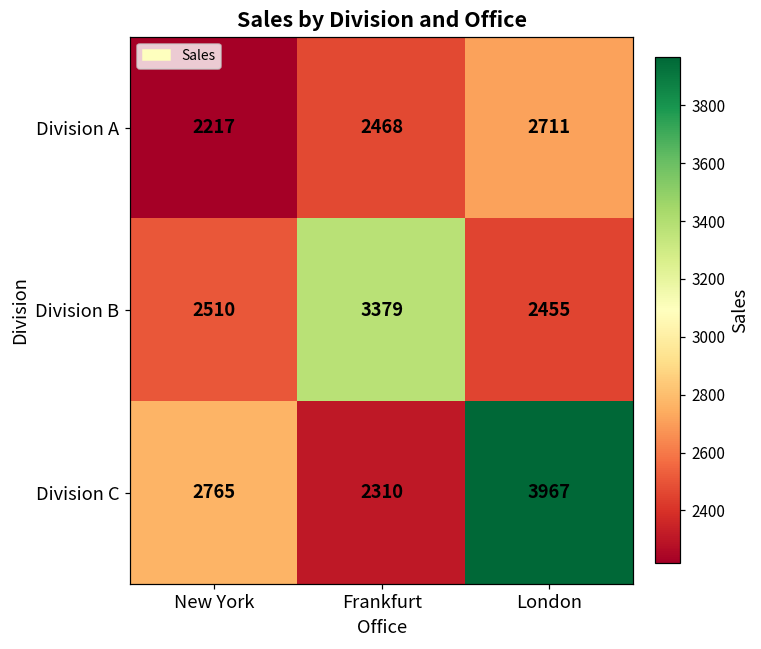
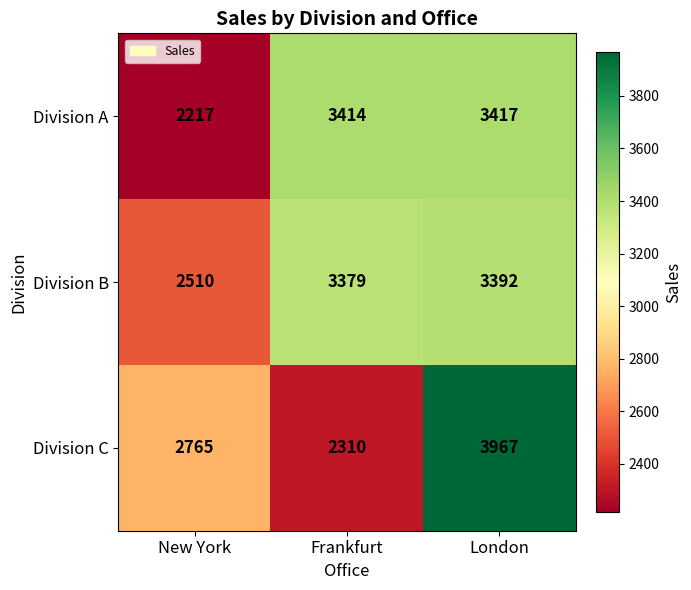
Division A, Frankfurt: 2468 -> 3414
Division A, London: 2711 -> 3417
Division B, London: 2455 -> 3392
